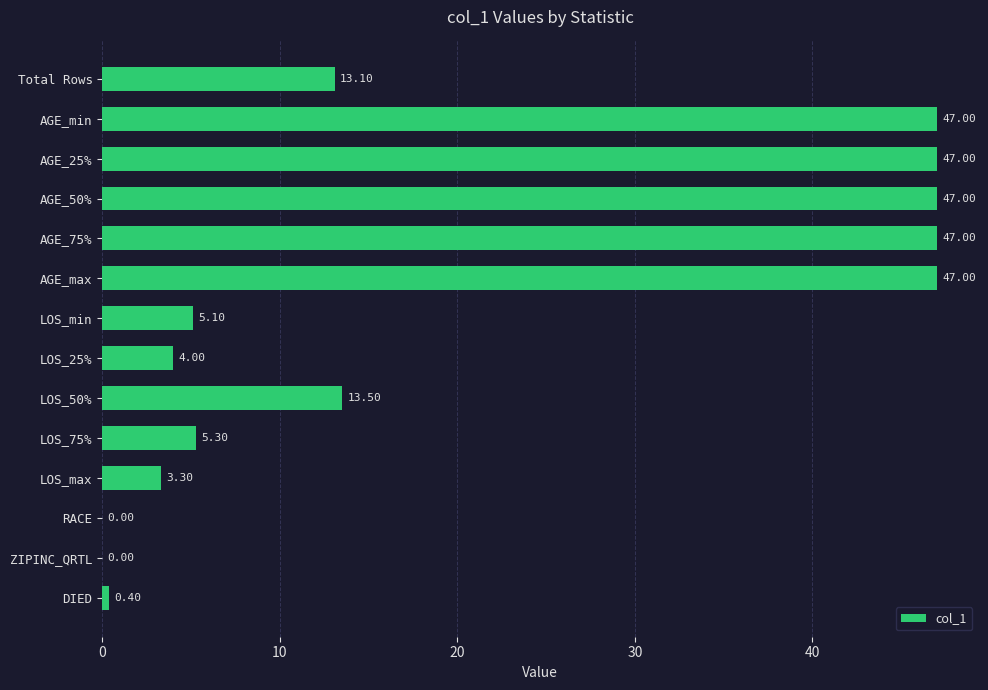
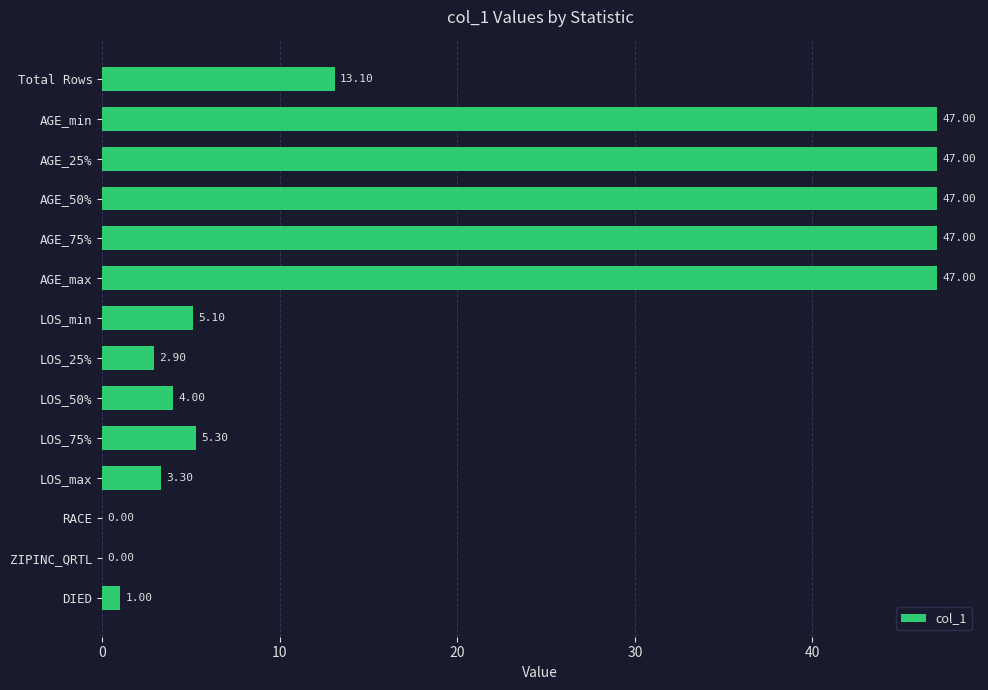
LOS_25%: 4.00 -> 2.90
LOS_50%: 13.50 -> 4.00
DIED: 0.40 -> 1.00
